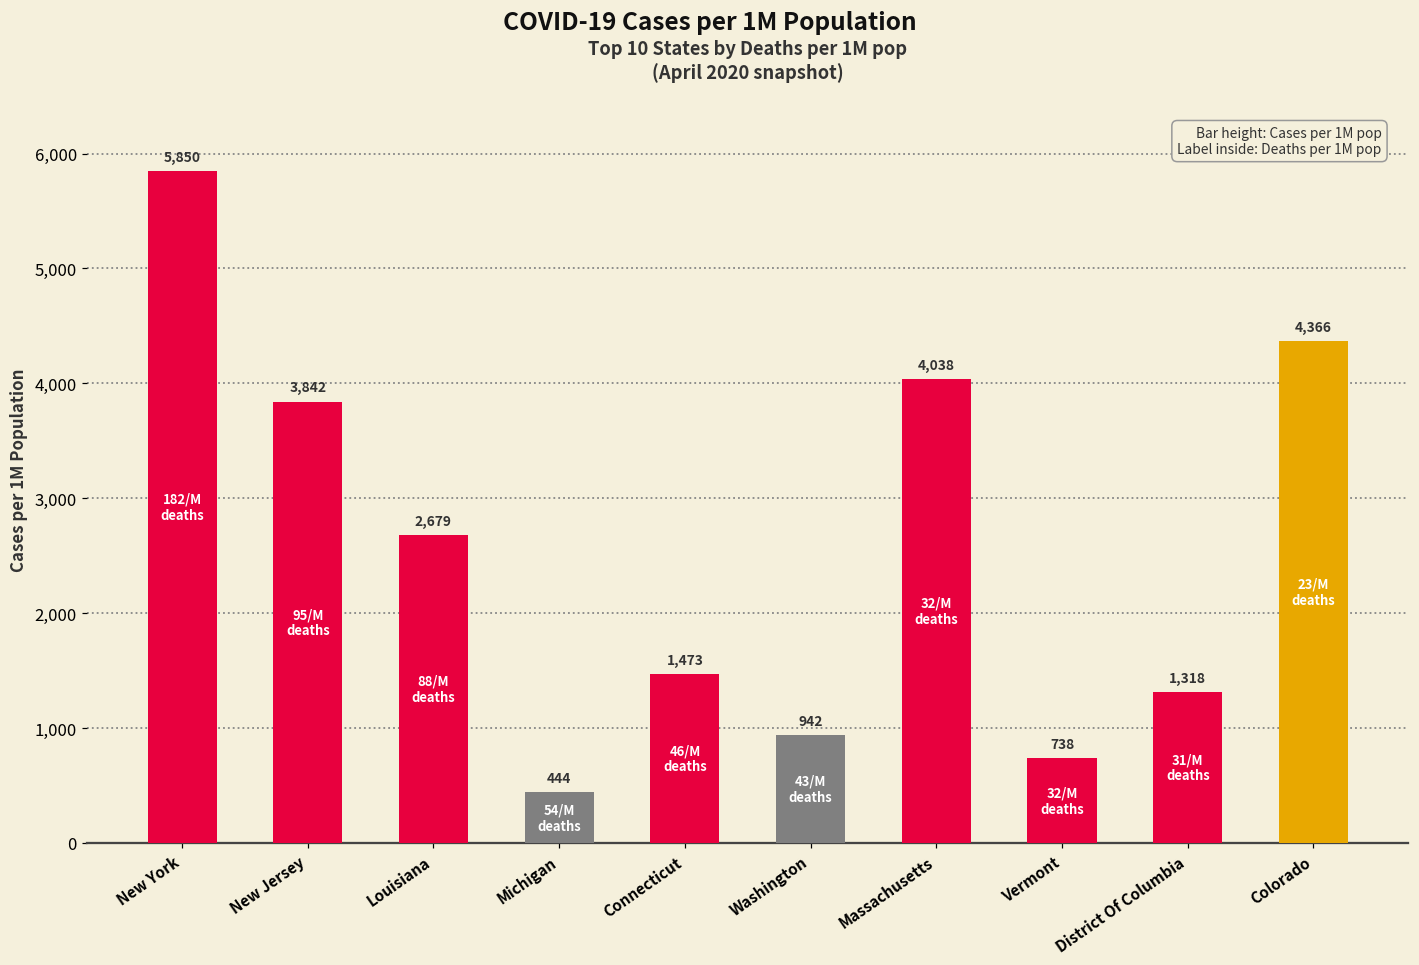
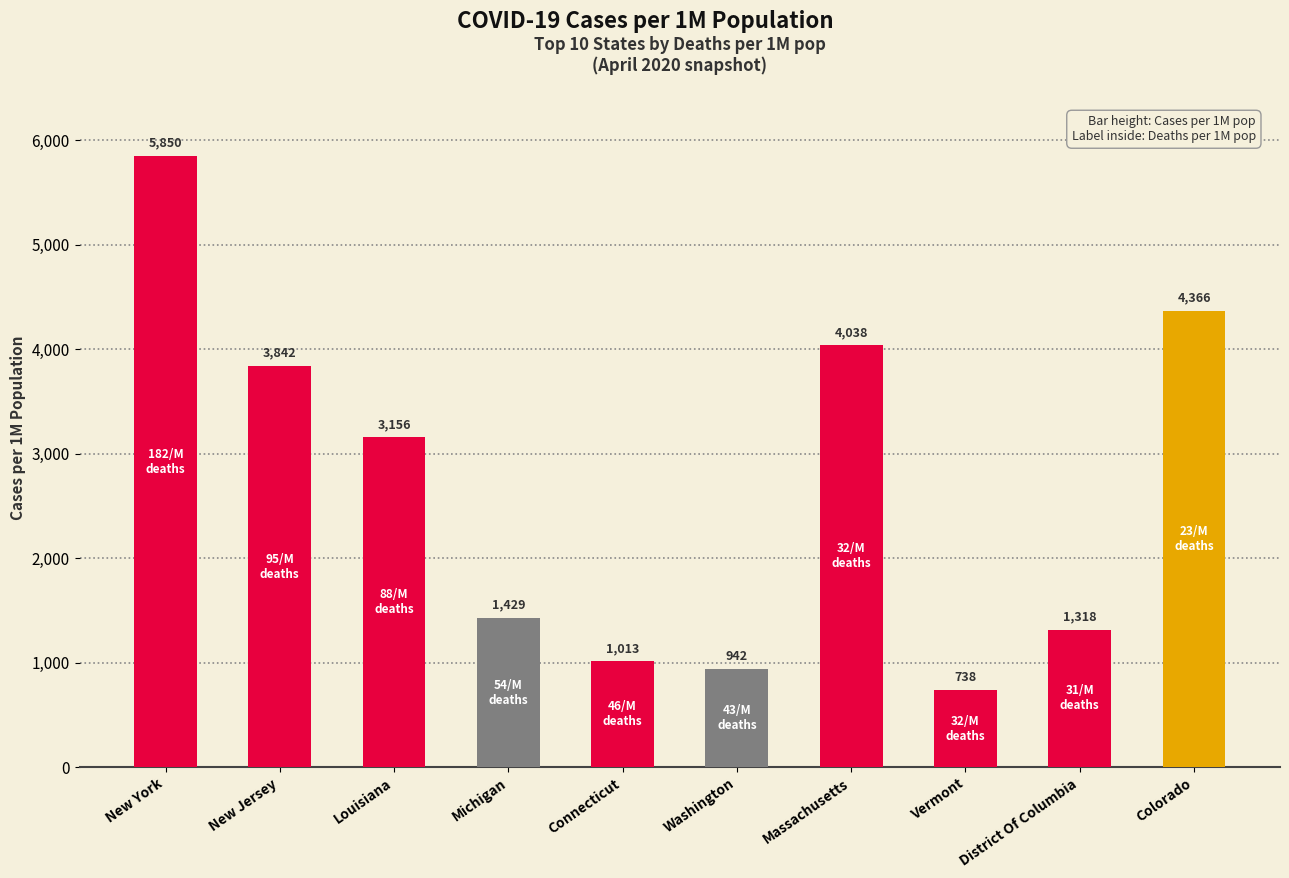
Louisiana: 2,679 -> 3,156
Michigan: 444 -> 1,429
Connecticut: 1,473 -> 1,013
